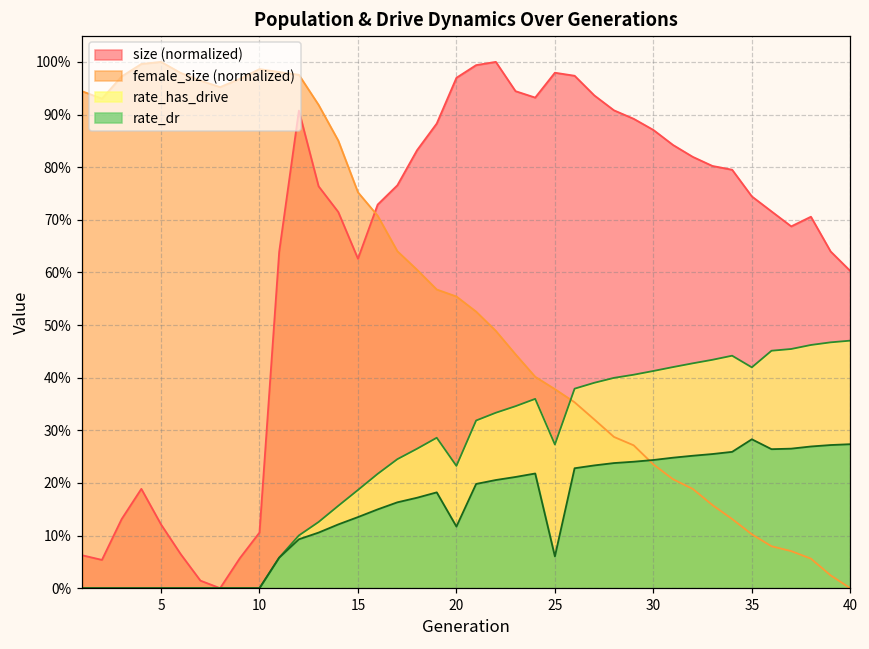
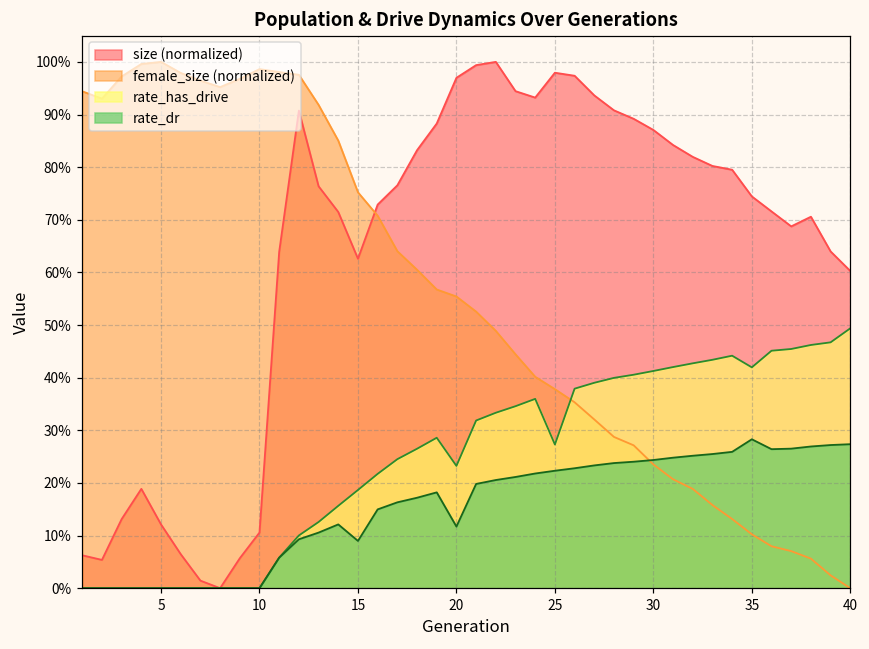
rate_dr, 15: 14% -> 9%
rate_dr, 25: 6% -> 22%
rate_has_drive, 40: 47% -> 49%
